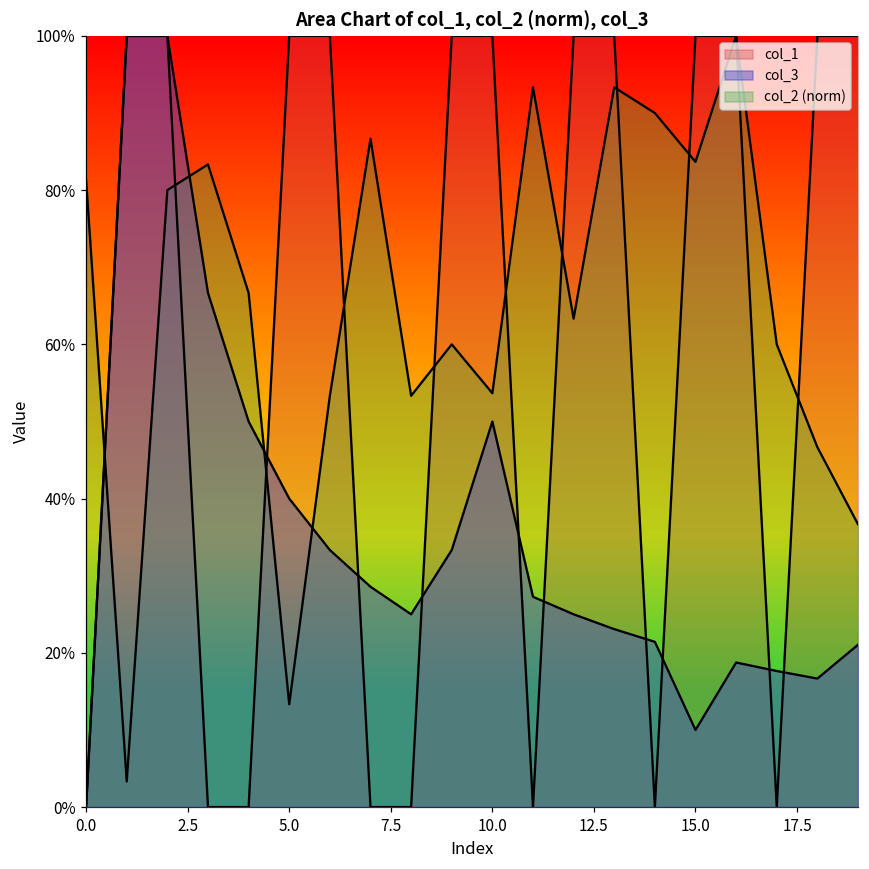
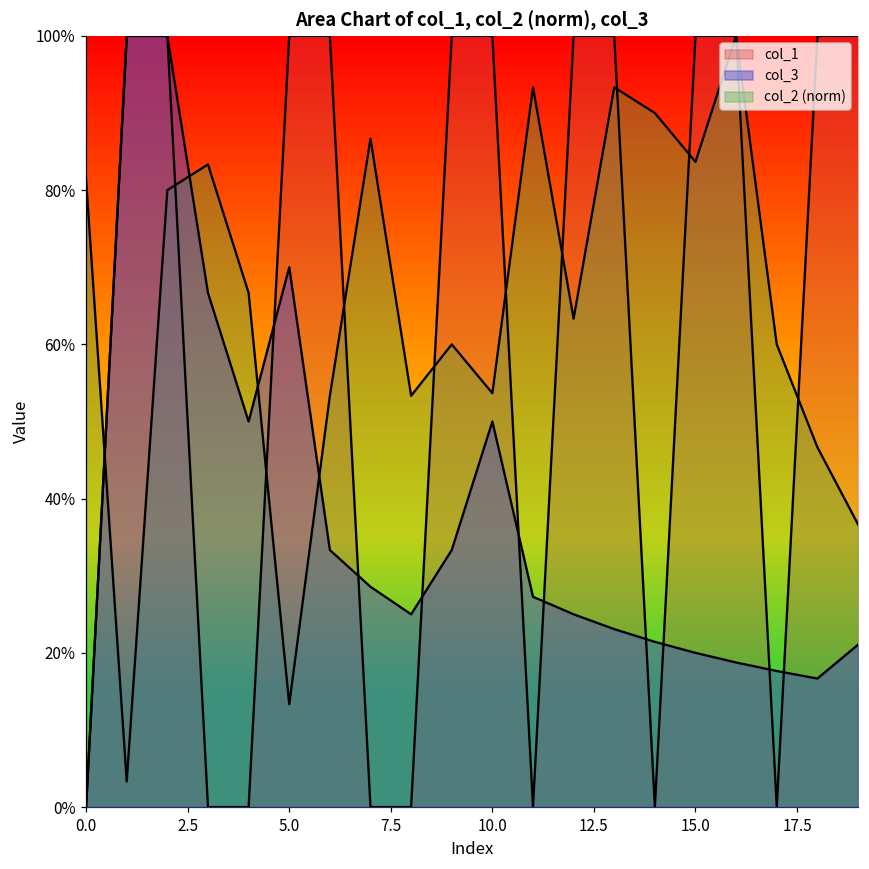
col_3, 5.0: 40% -> 70%
col_3, 15.0: 10% -> 20%
